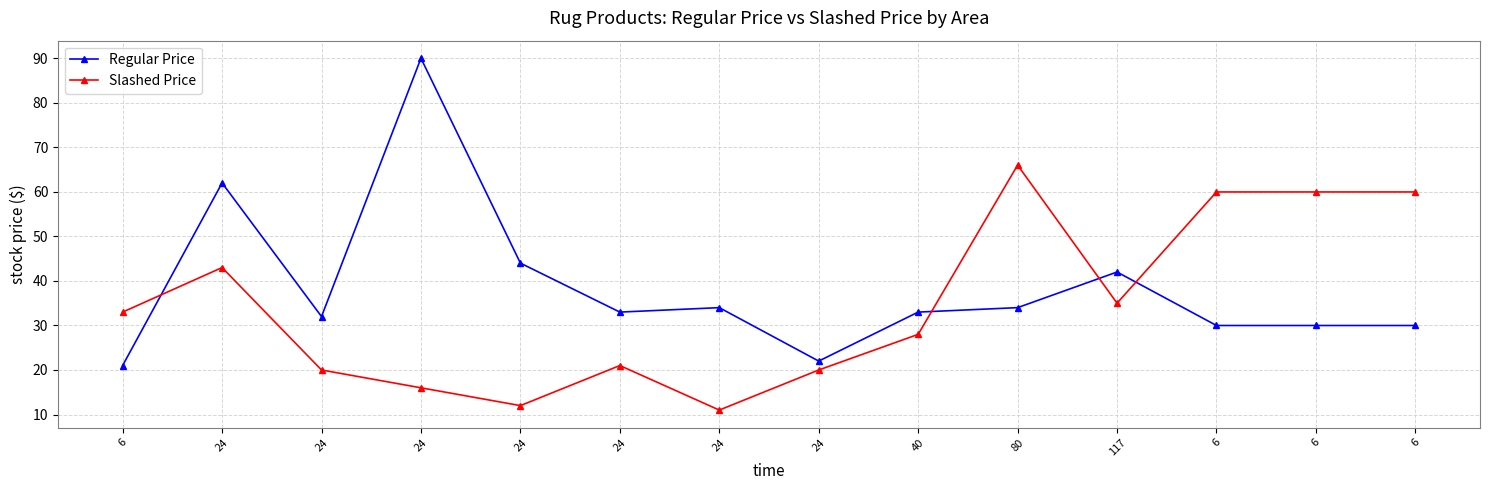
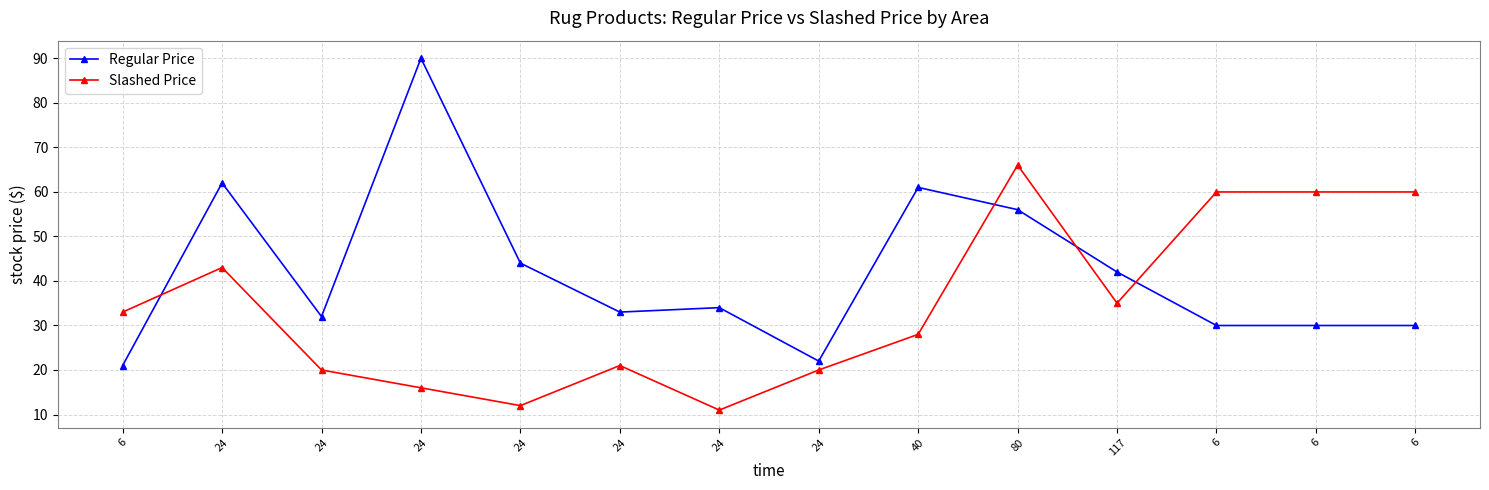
Regular Price, 40: 33 -> 61
Regular Price, 80: 34 -> 56
